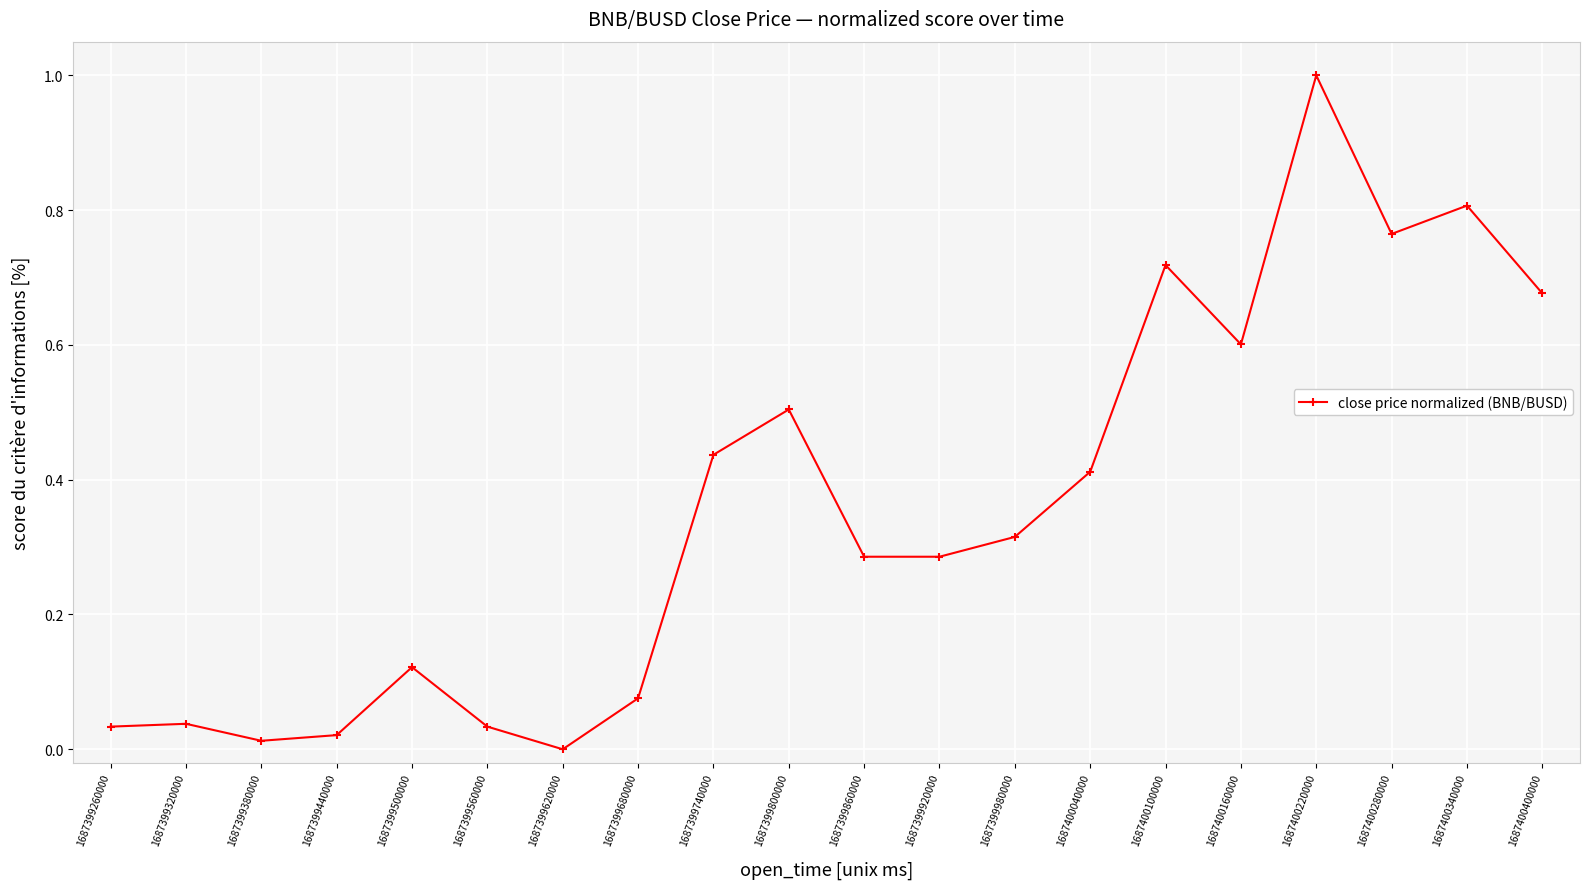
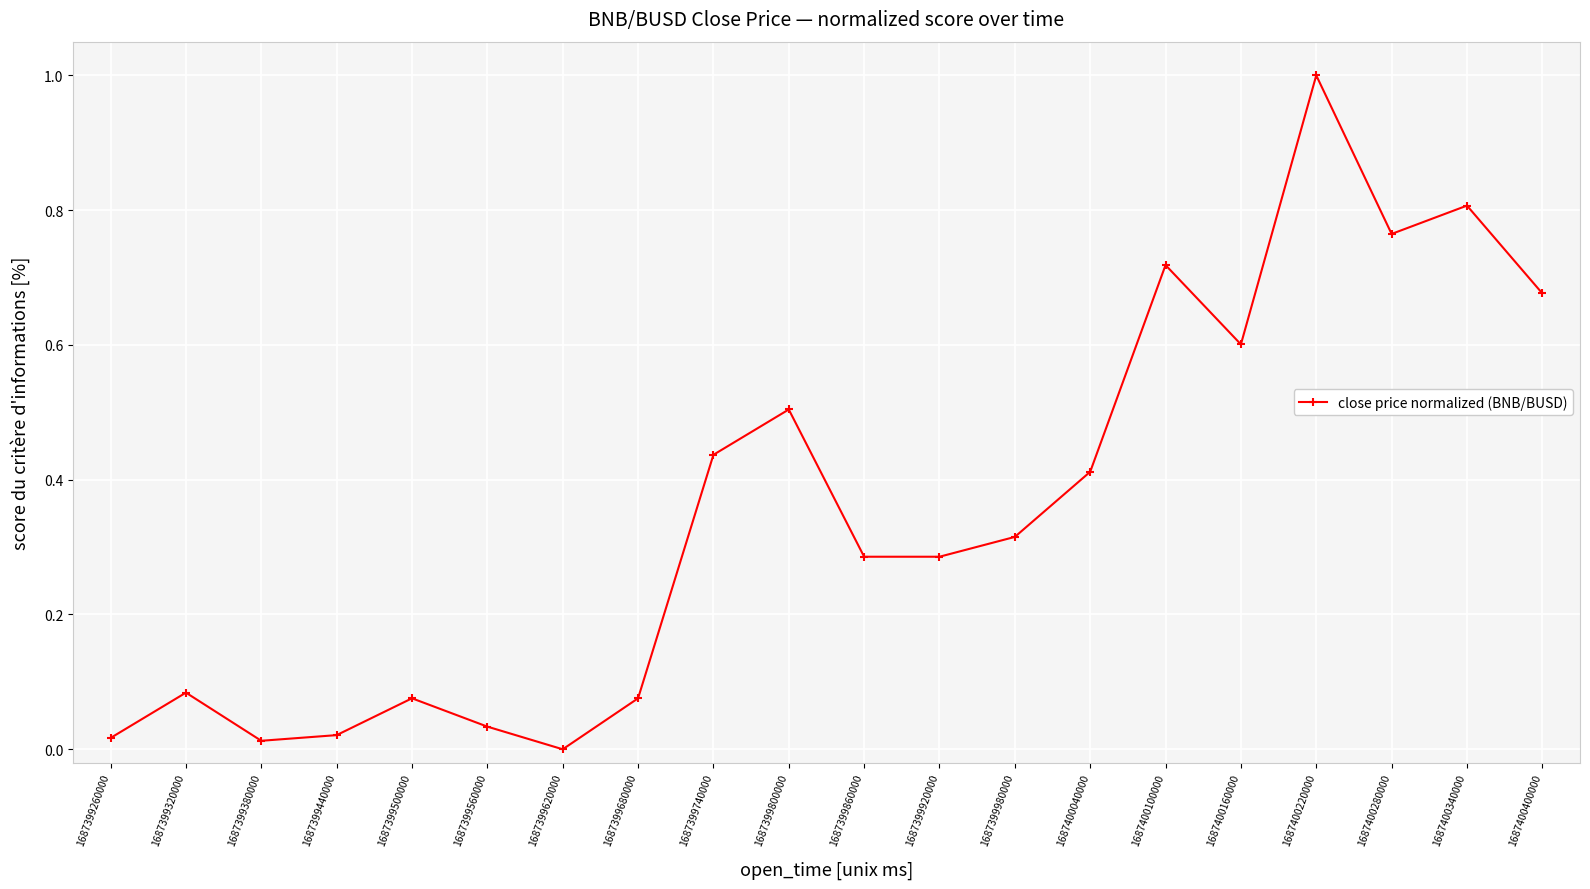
1687399260000: 0.03 -> 0.02
1687399320000: 0.04 -> 0.08
1687399500000: 0.12 -> 0.08
